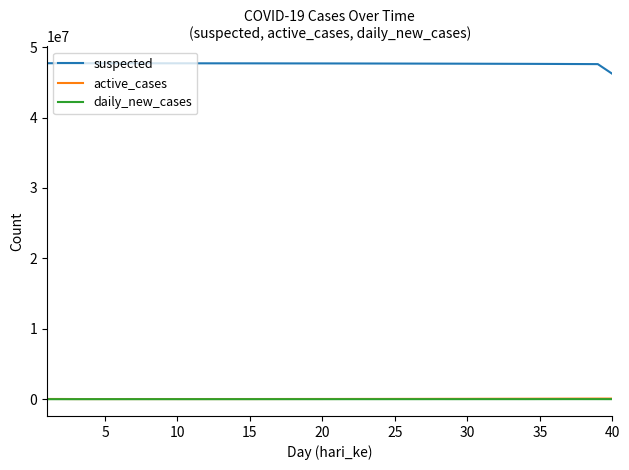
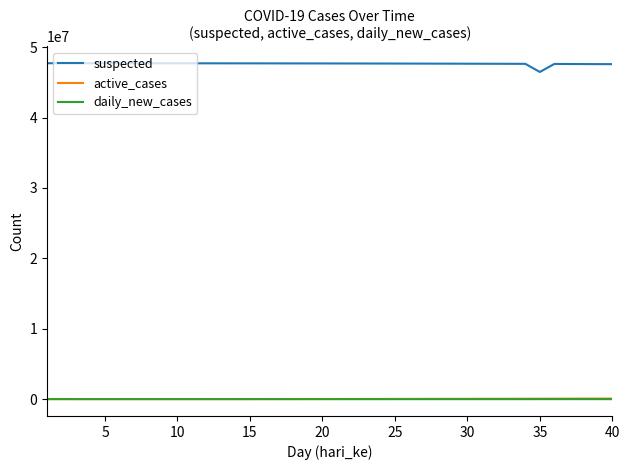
suspected, 35: 48000000 -> 46000000
suspected, 40: 46000000 -> 48000000
